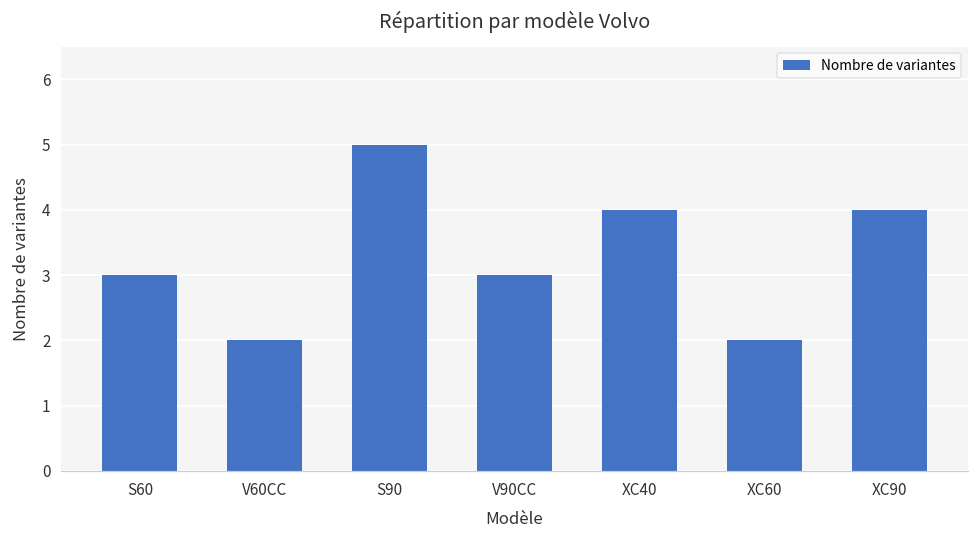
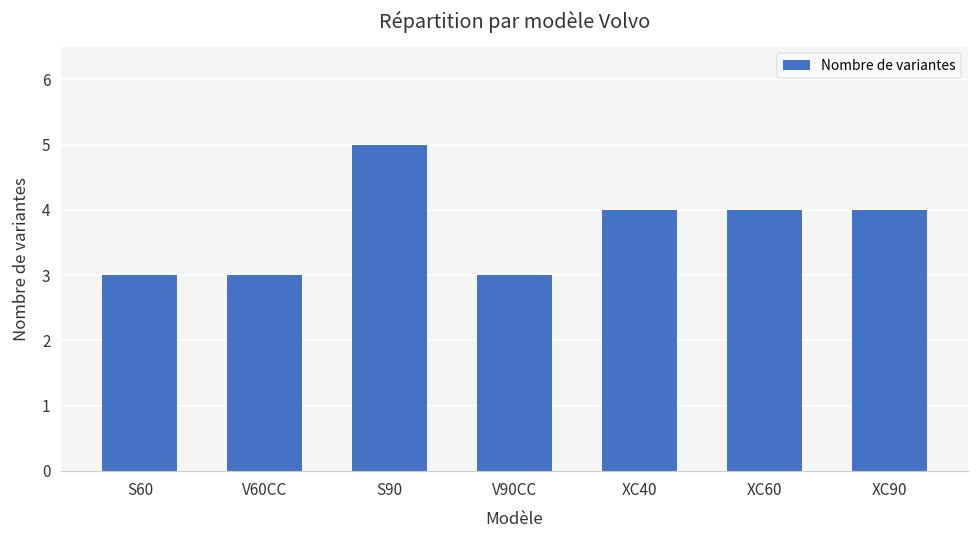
V60CC: 2 -> 3
XC60: 2 -> 4
